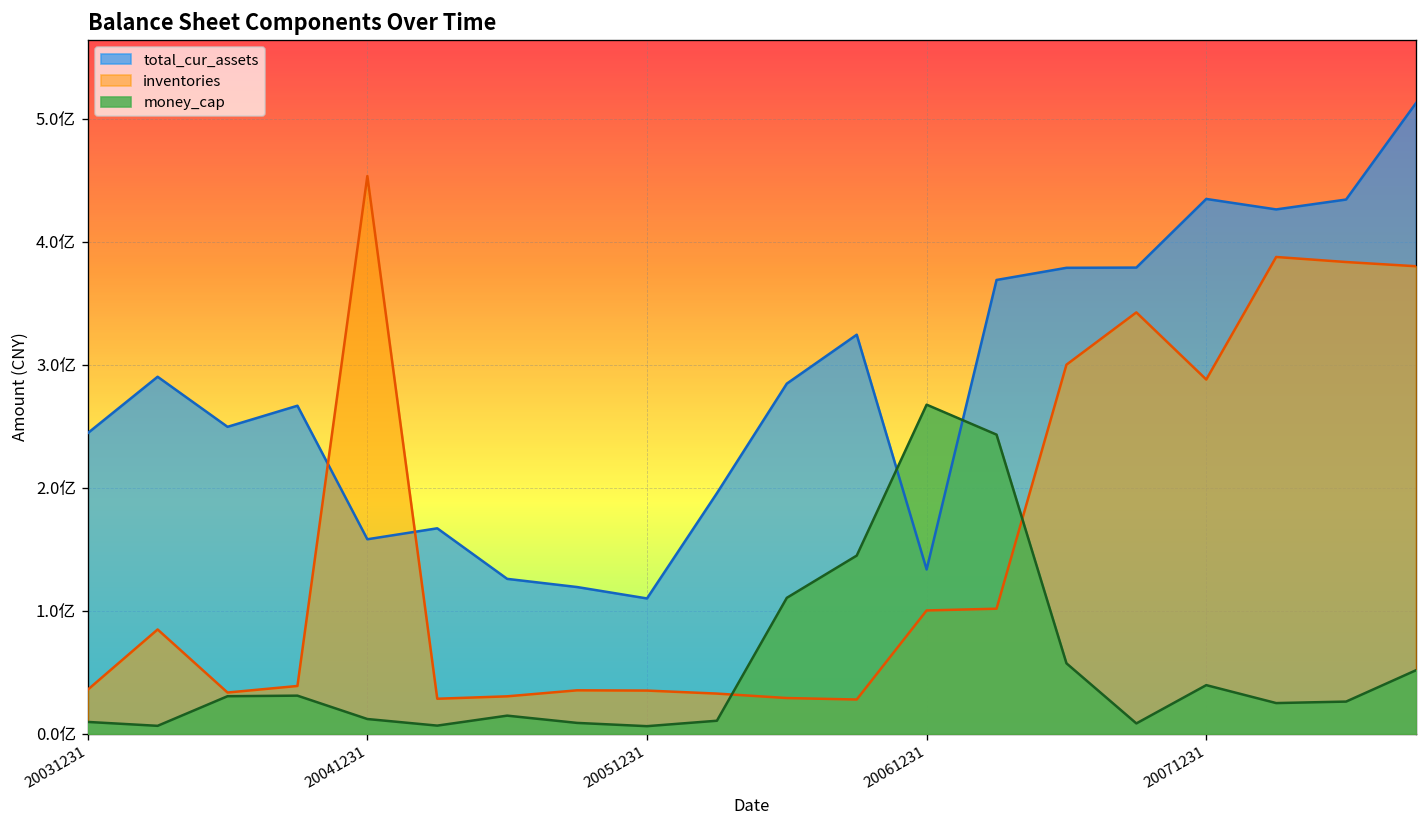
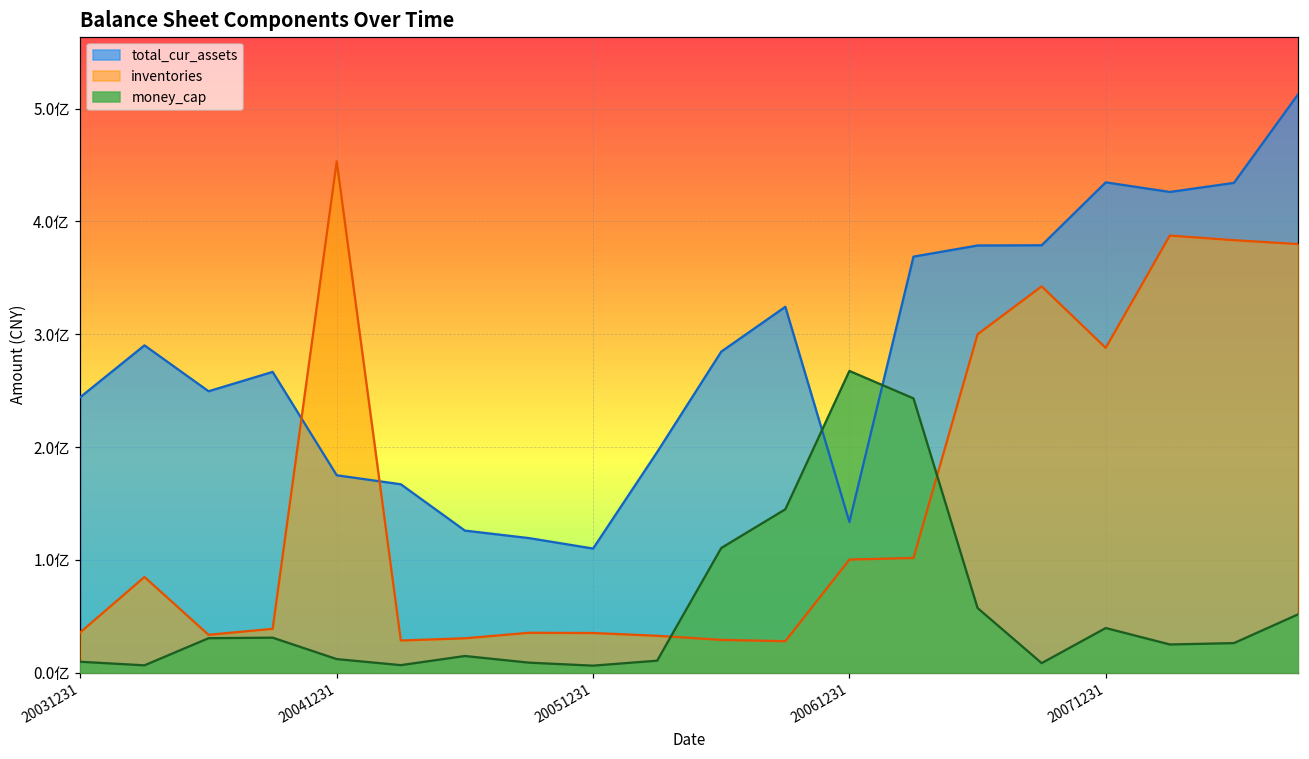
total_cur_assets, 20041231: 1.58亿 -> 1.75亿
